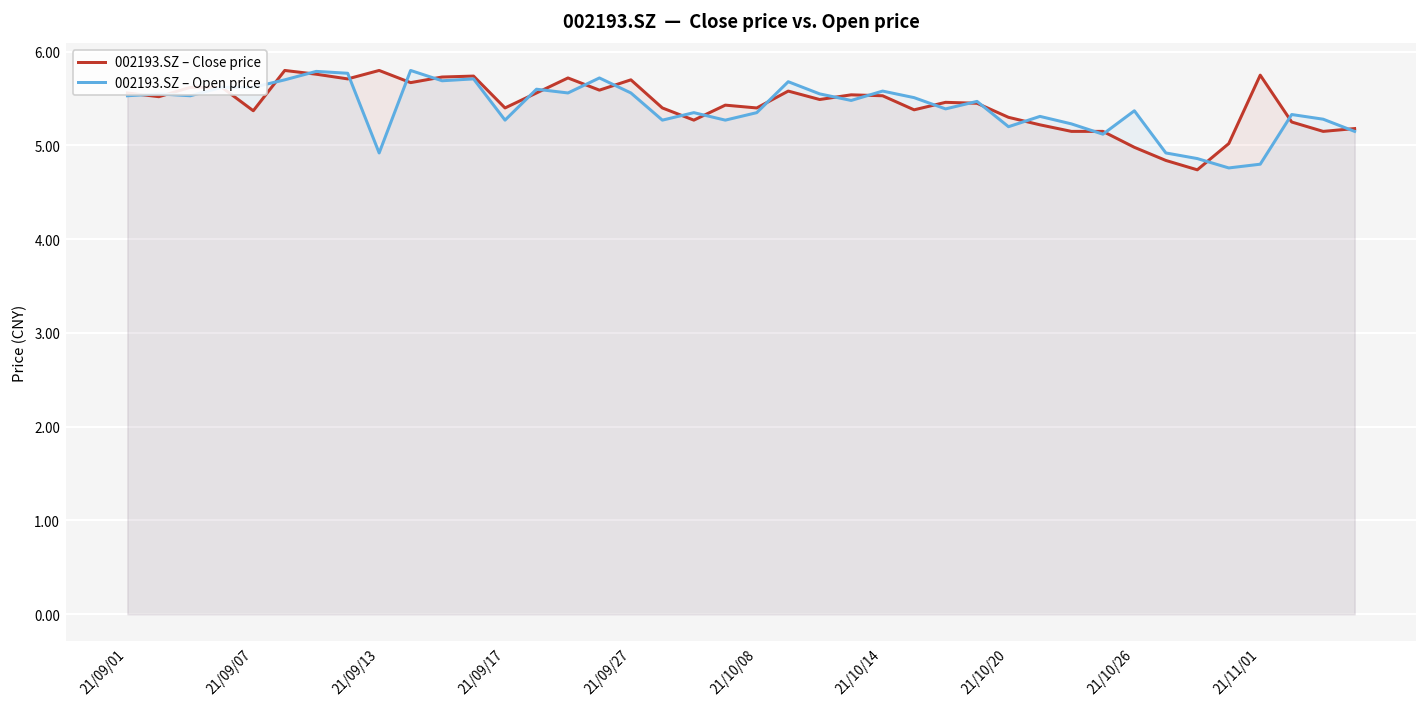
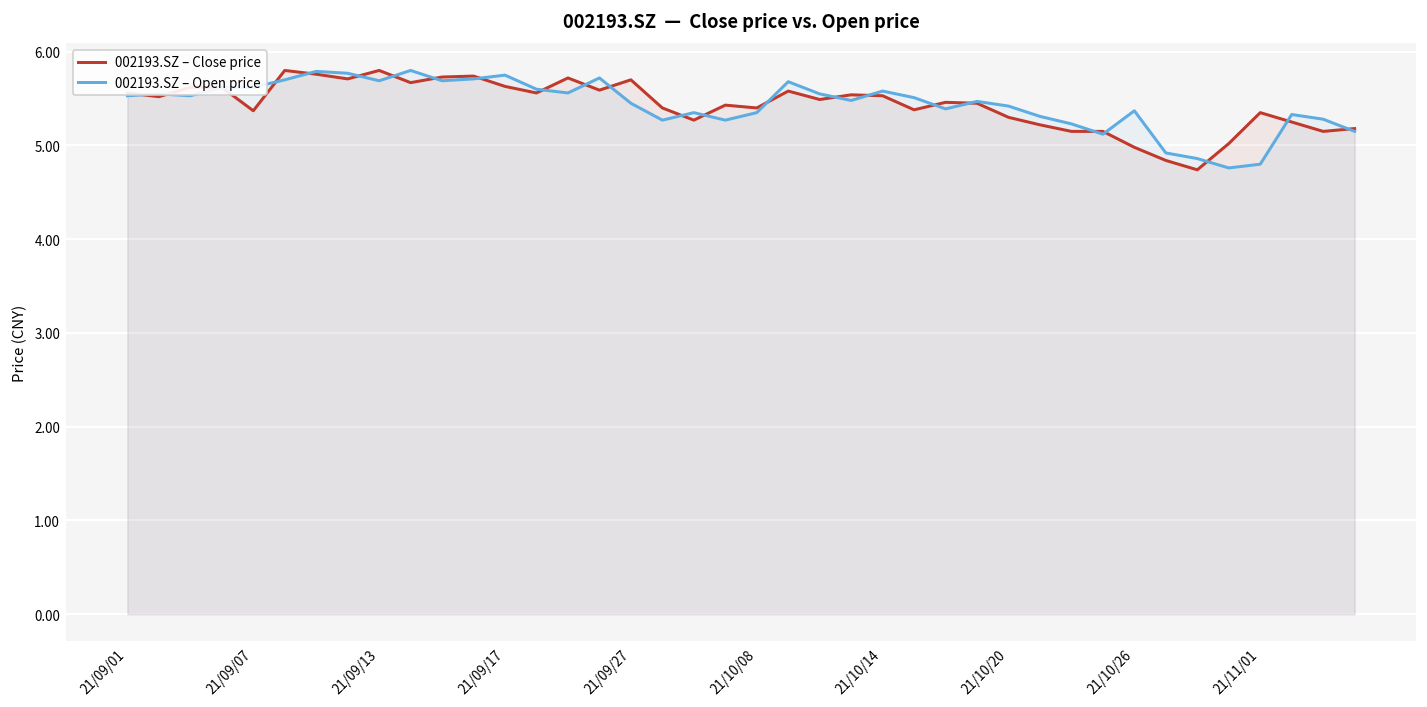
002193.SZ – Open price, 21/09/13: 4.9 -> 5.7
002193.SZ – Close price, 21/09/17: 5.4 -> 5.6
002193.SZ – Open price, 21/09/17: 5.3 -> 5.8
002193.SZ – Open price, 21/09/27: 5.6 -> 5.5
002193.SZ – Open price, 21/10/20: 5.2 -> 5.4
002193.SZ – Close price, 21/11/01: 5.8 -> 5.4
